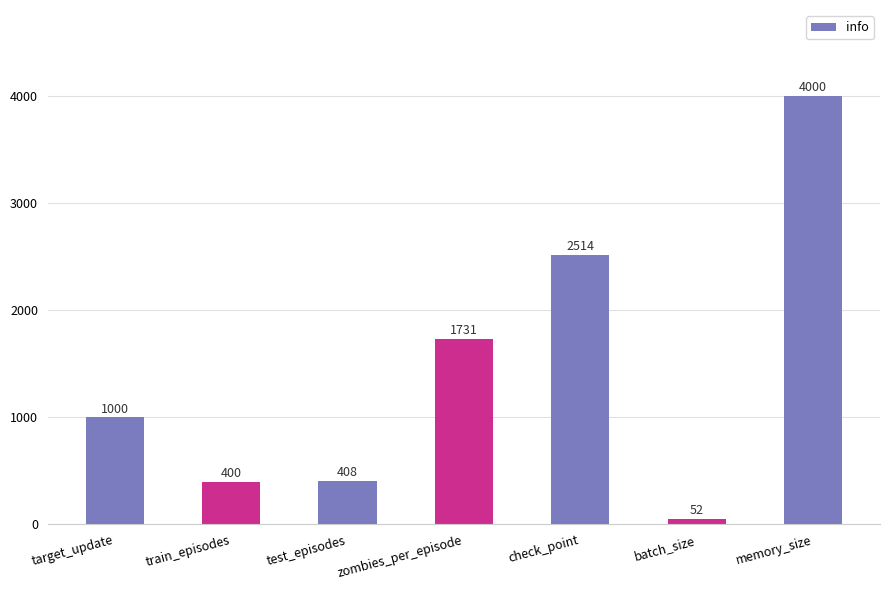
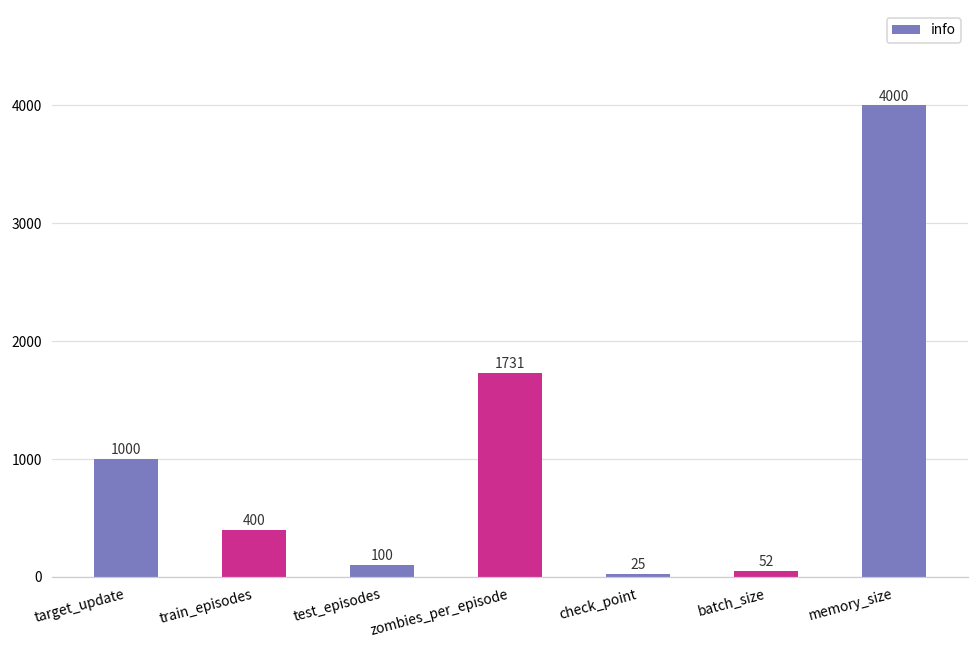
test_episodes: 408 -> 100
check_point: 2514 -> 25
